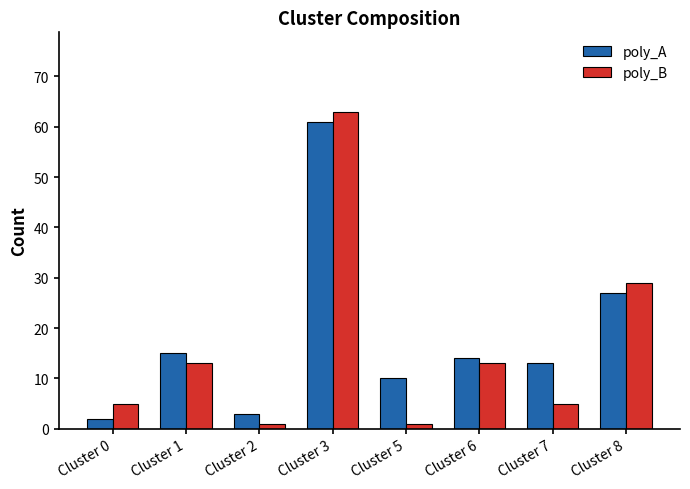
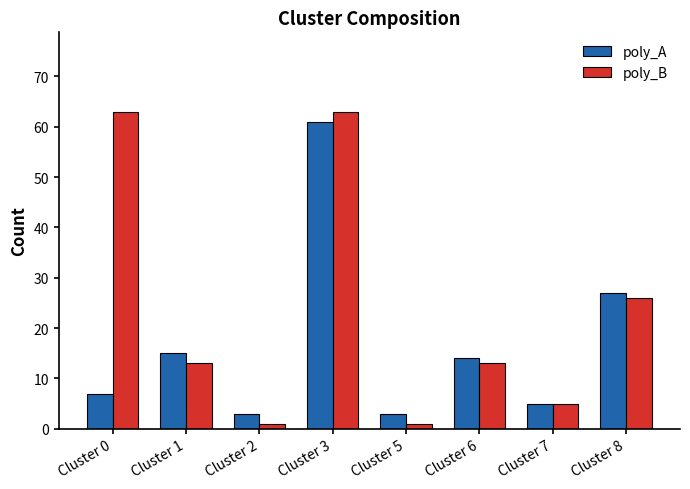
poly_A, Cluster 0: 2 -> 7
poly_B, Cluster 0: 5 -> 63
poly_A, Cluster 5: 10 -> 3
poly_A, Cluster 7: 13 -> 5
poly_B, Cluster 8: 29 -> 26
